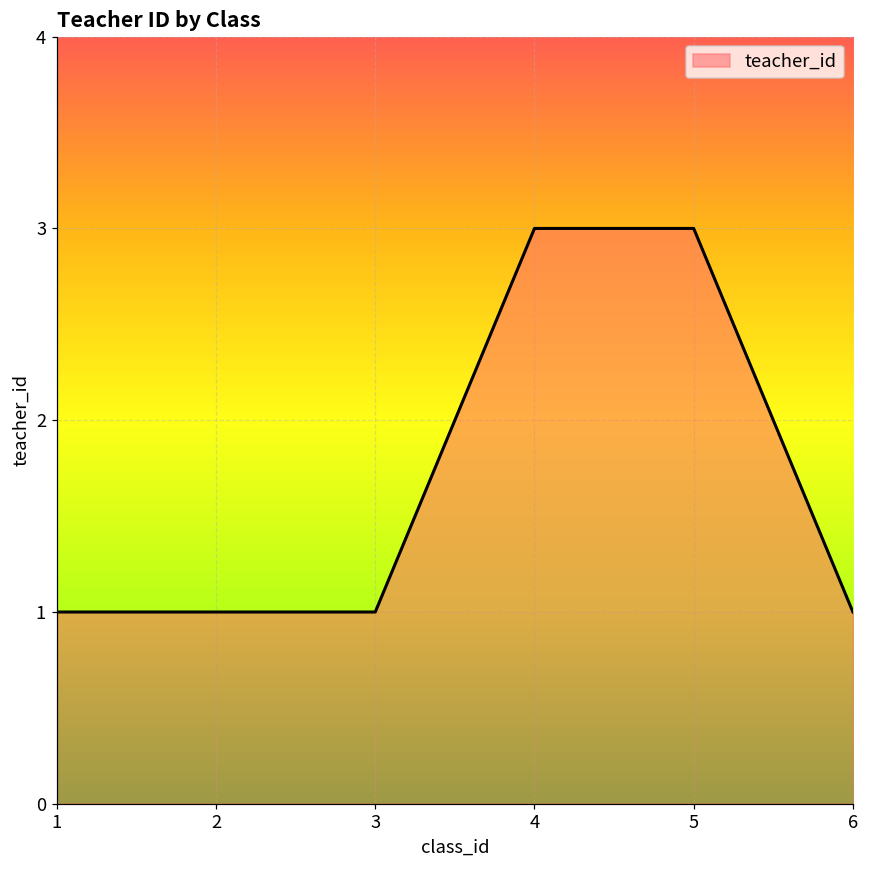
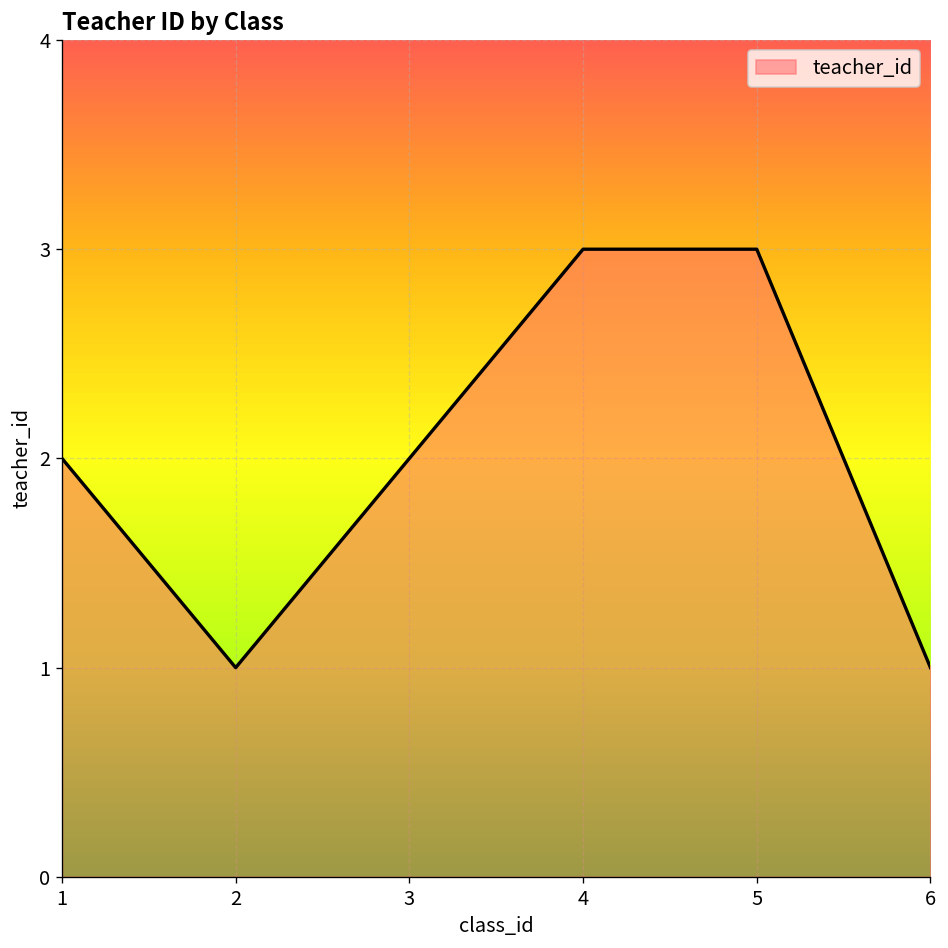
1: 1 -> 2
3: 1 -> 2
